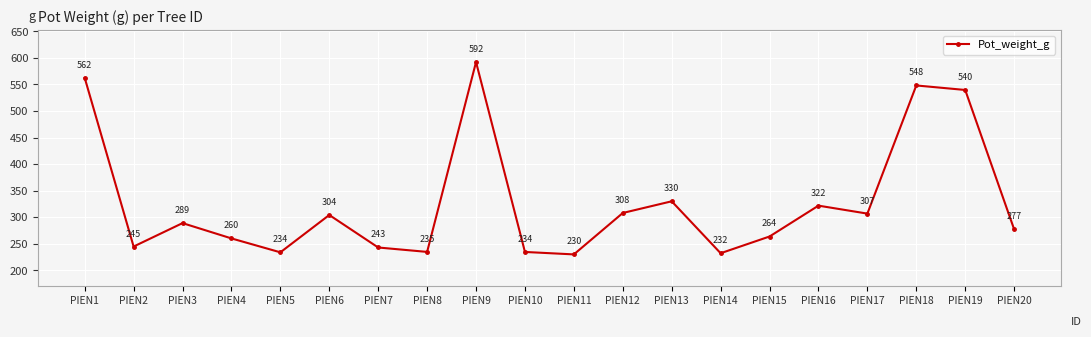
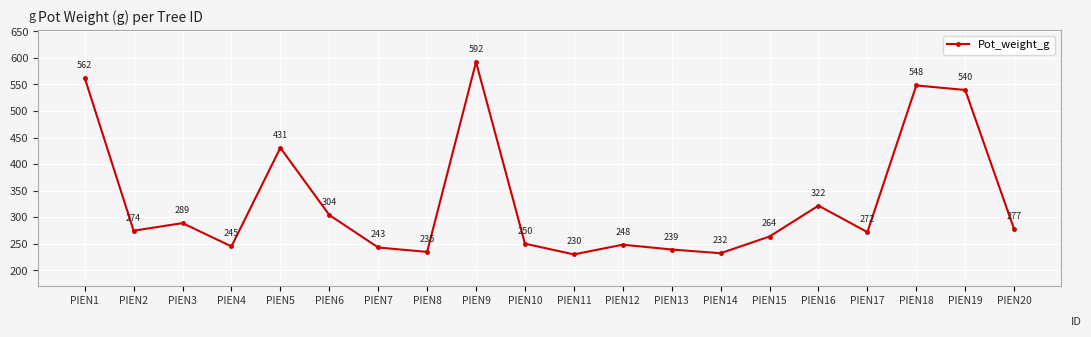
PIEN2: 245 -> 274
PIEN4: 260 -> 245
PIEN5: 234 -> 431
PIEN10: 234 -> 250
PIEN12: 308 -> 248
PIEN13: 330 -> 239
PIEN17: 307 -> 272
